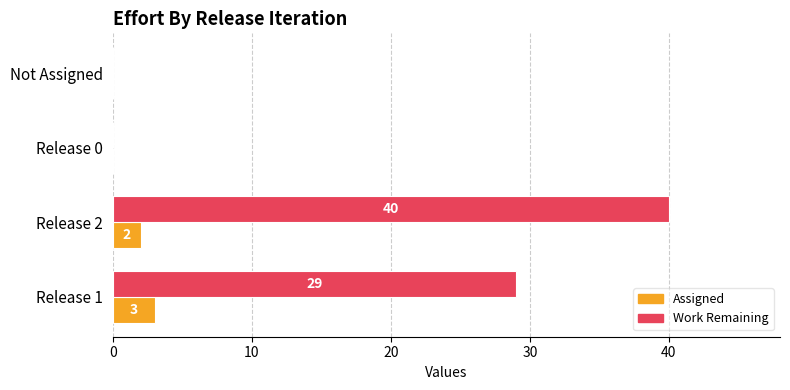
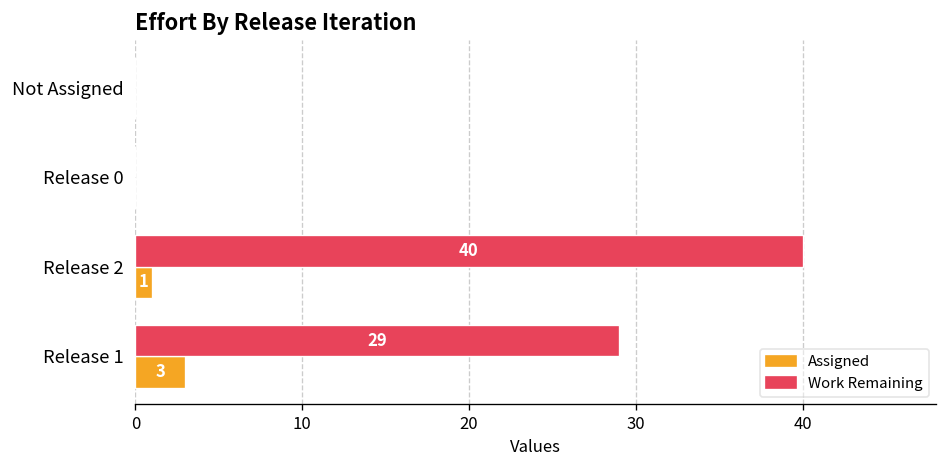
Assigned, Release 2: 2 -> 1
